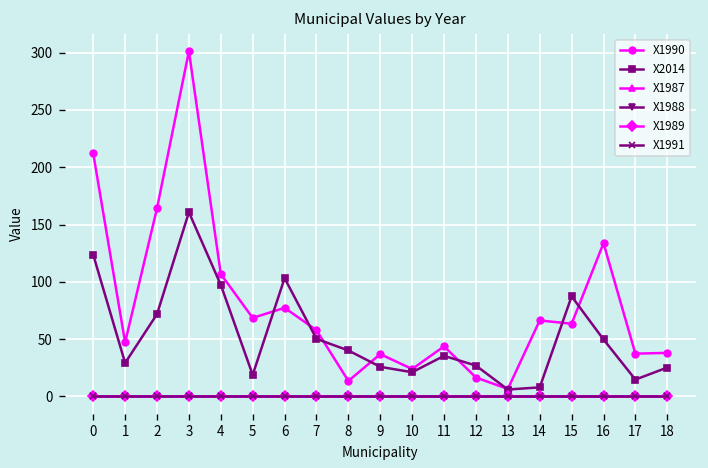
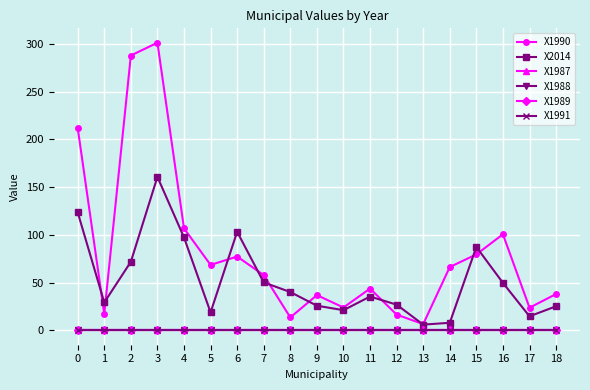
X1990, 1: 50 -> 20
X1990, 2: 160 -> 290
X1990, 15: 60 -> 80
X1990, 16: 130 -> 100
X1990, 17: 40 -> 20
